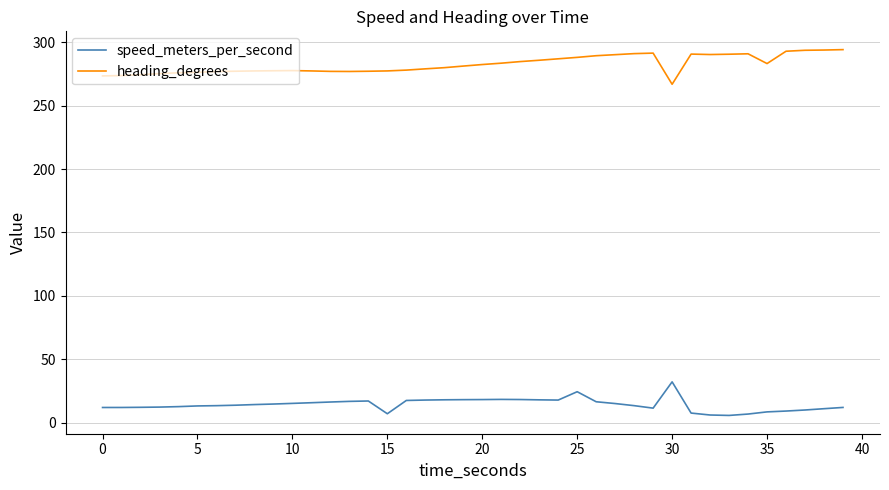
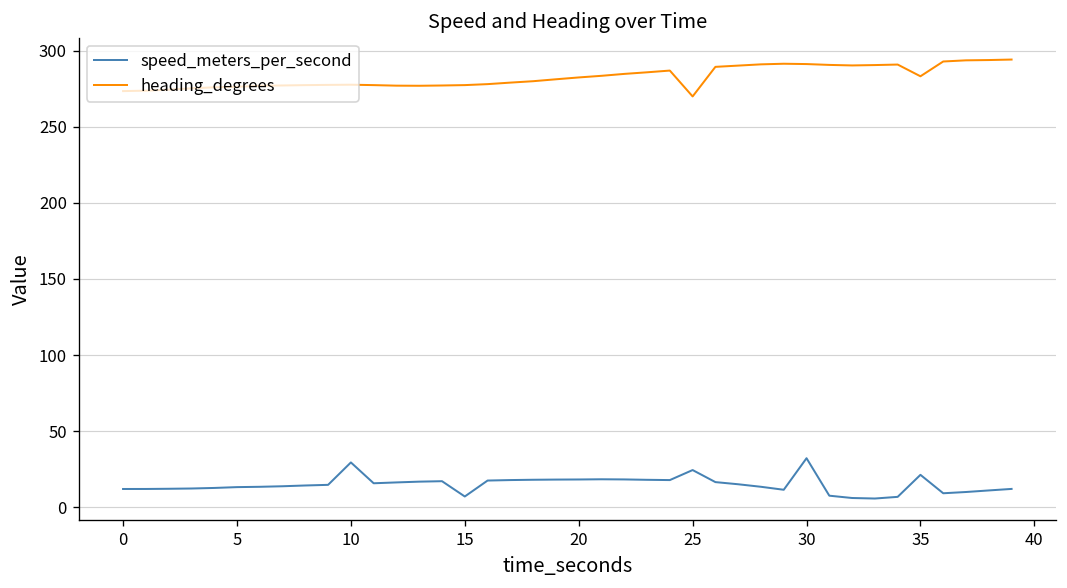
speed_meters_per_second, 10: 15 -> 29
heading_degrees, 25: 288 -> 270
heading_degrees, 30: 267 -> 291
speed_meters_per_second, 35: 9 -> 21
